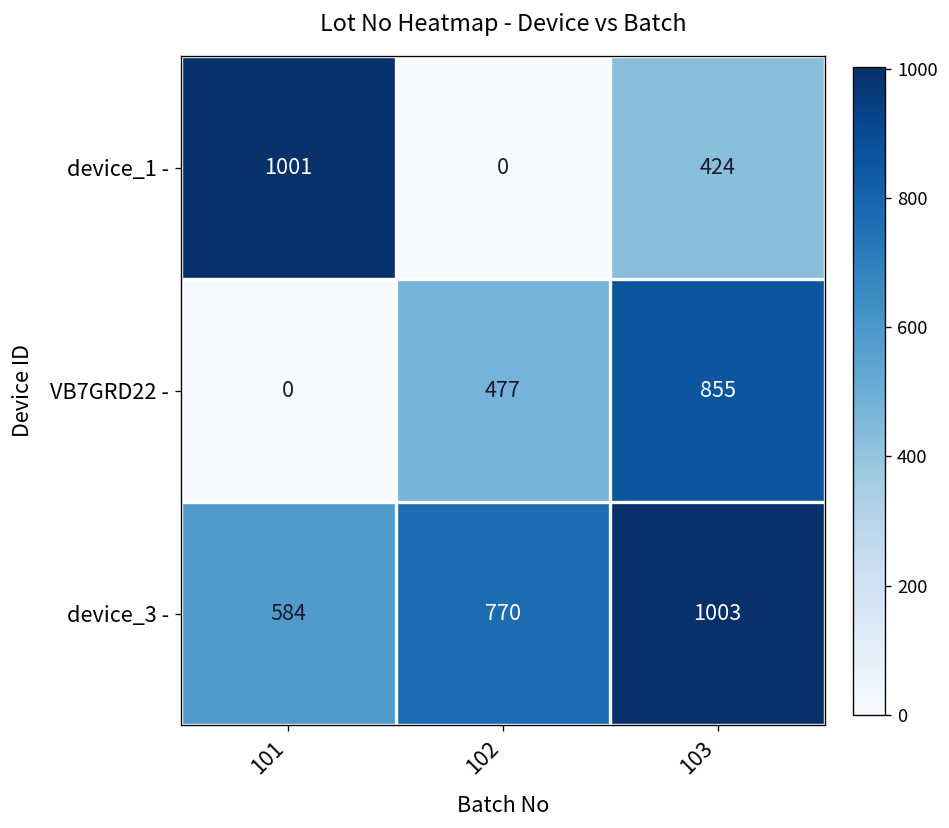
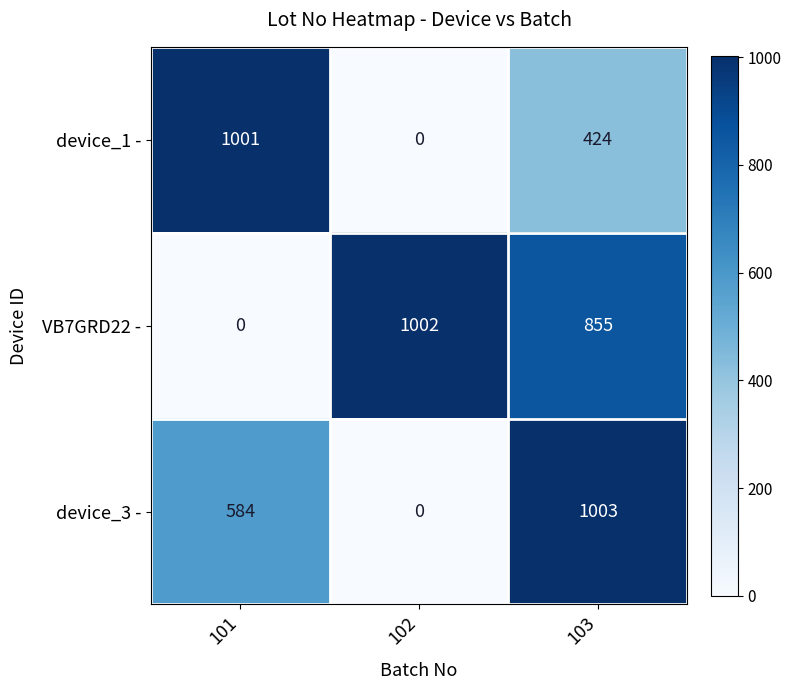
VB7GRD22 -, 102: 477 -> 1002
device_3 -, 102: 770 -> 0
